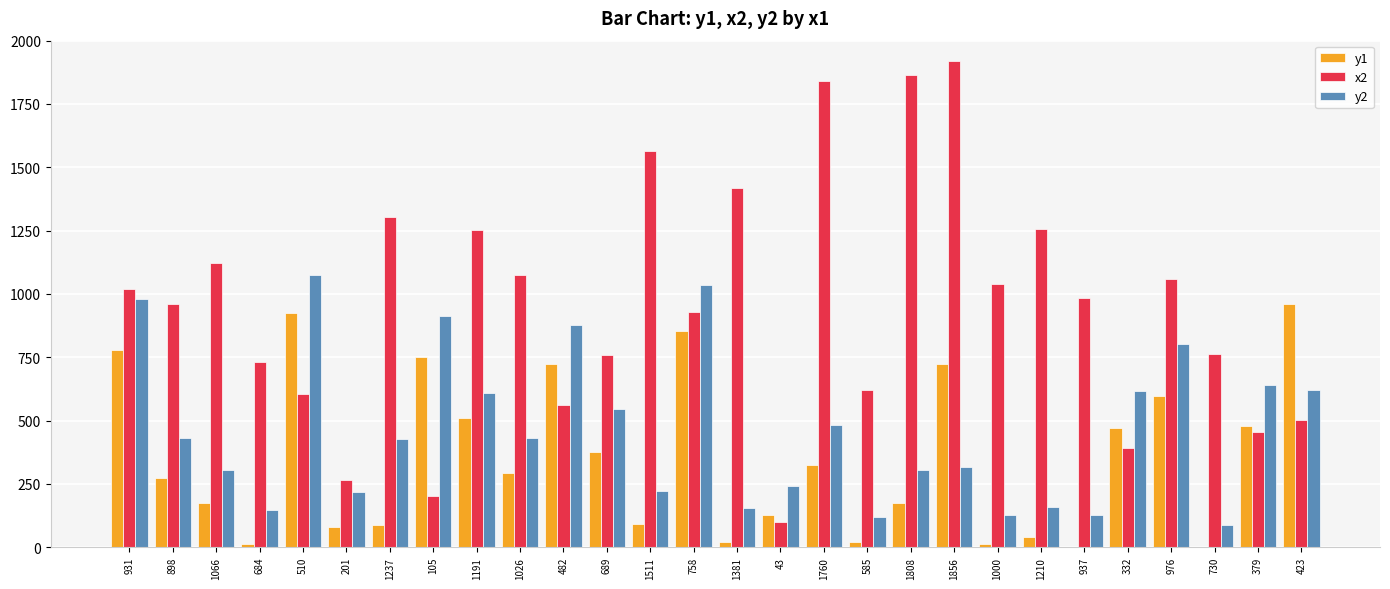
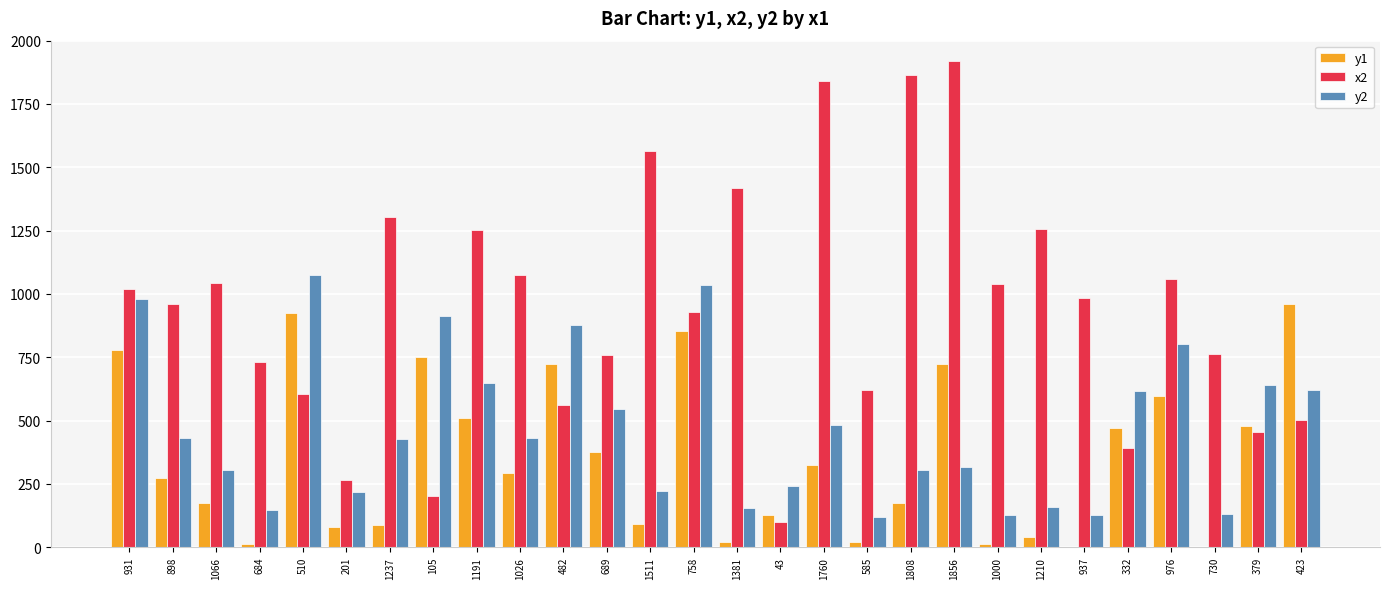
x2, 1066: 1120 -> 1040
y2, 1191: 610 -> 650
y2, 730: 90 -> 130
